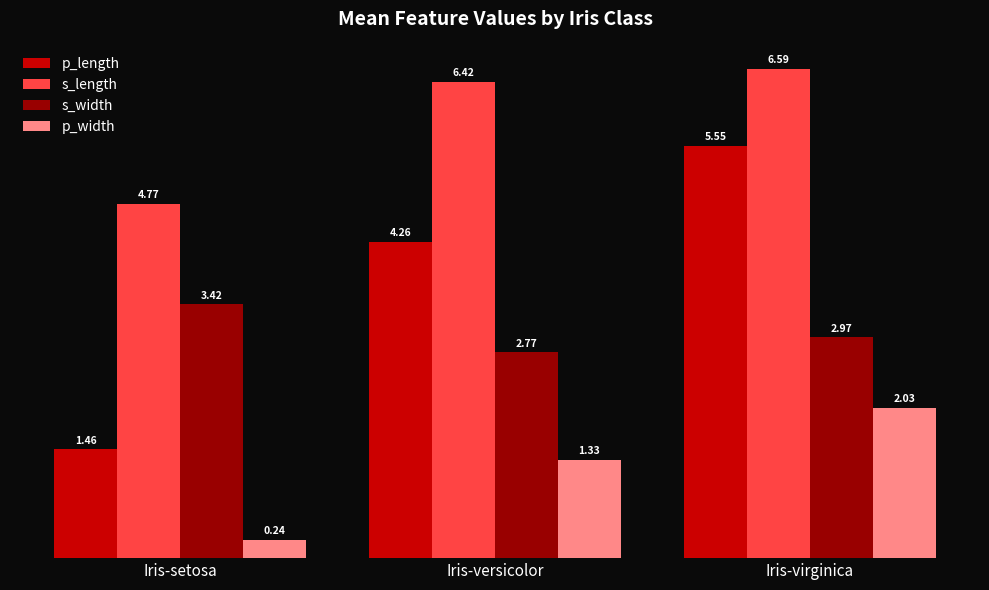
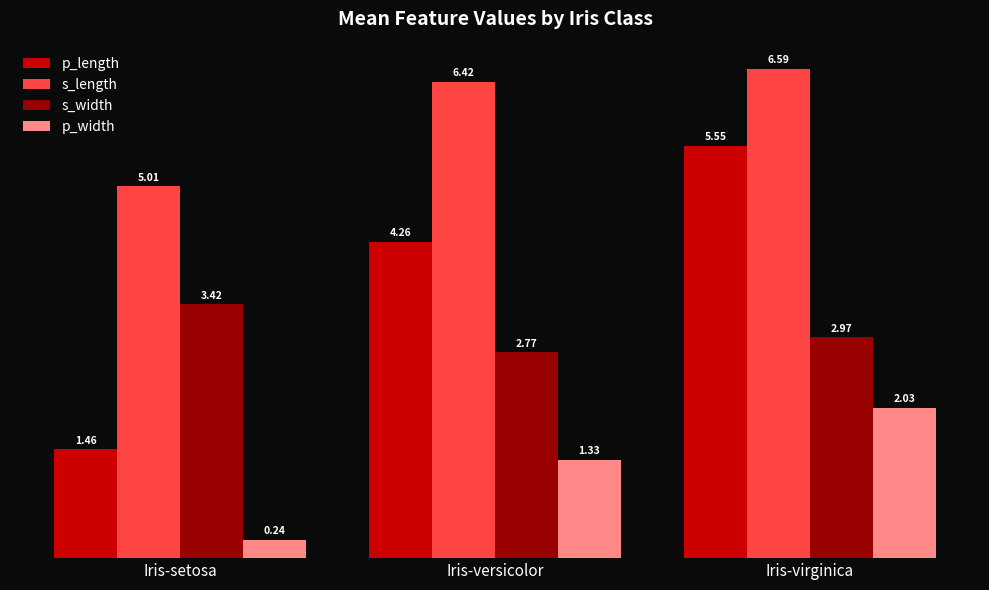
s_length, Iris-setosa: 4.77 -> 5.01
